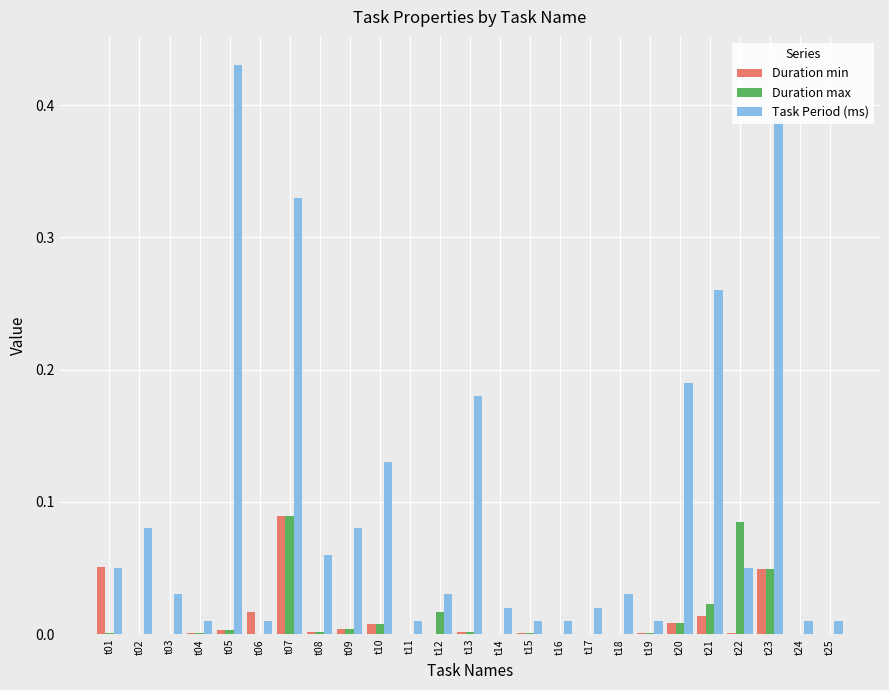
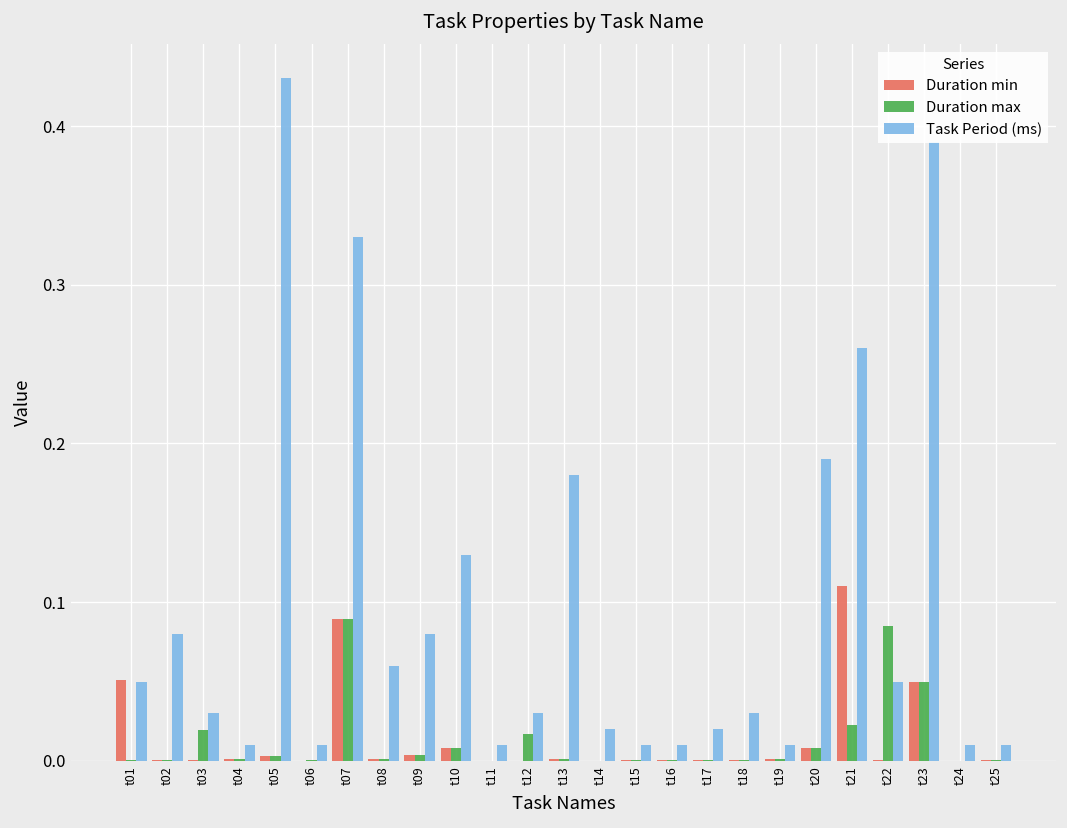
Duration max, t03: 0.000 -> 0.019
Duration min, t06: 0.017 -> 0.000
Duration min, t21: 0.014 -> 0.110
